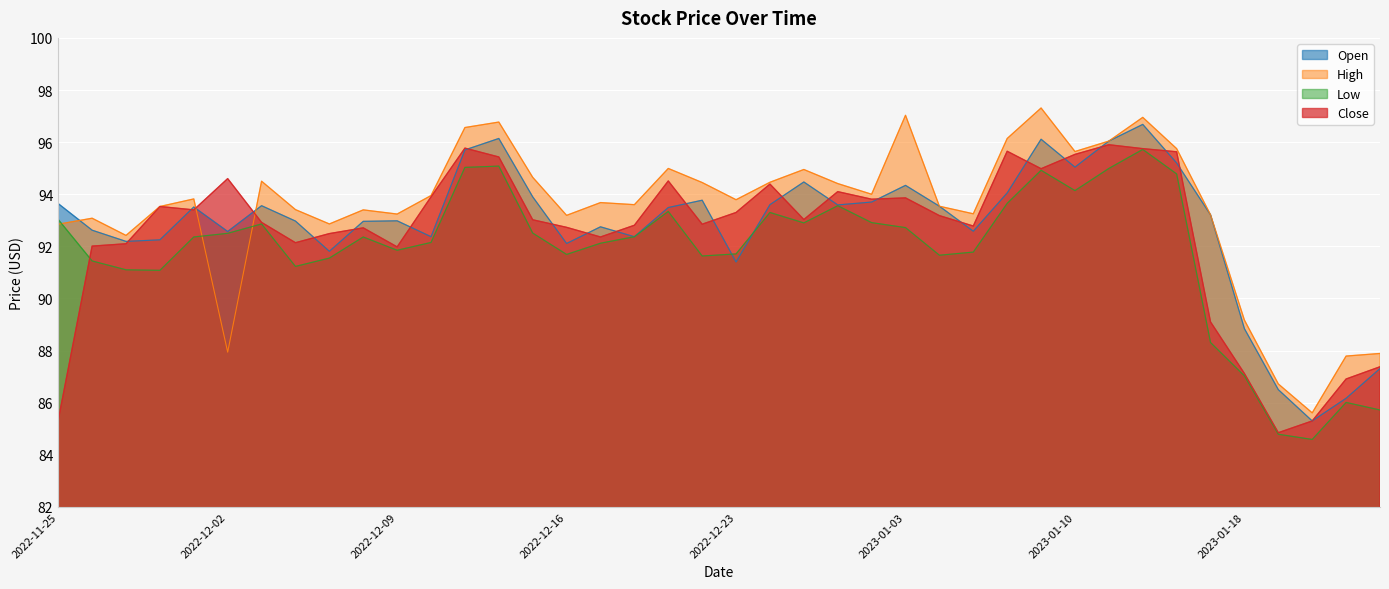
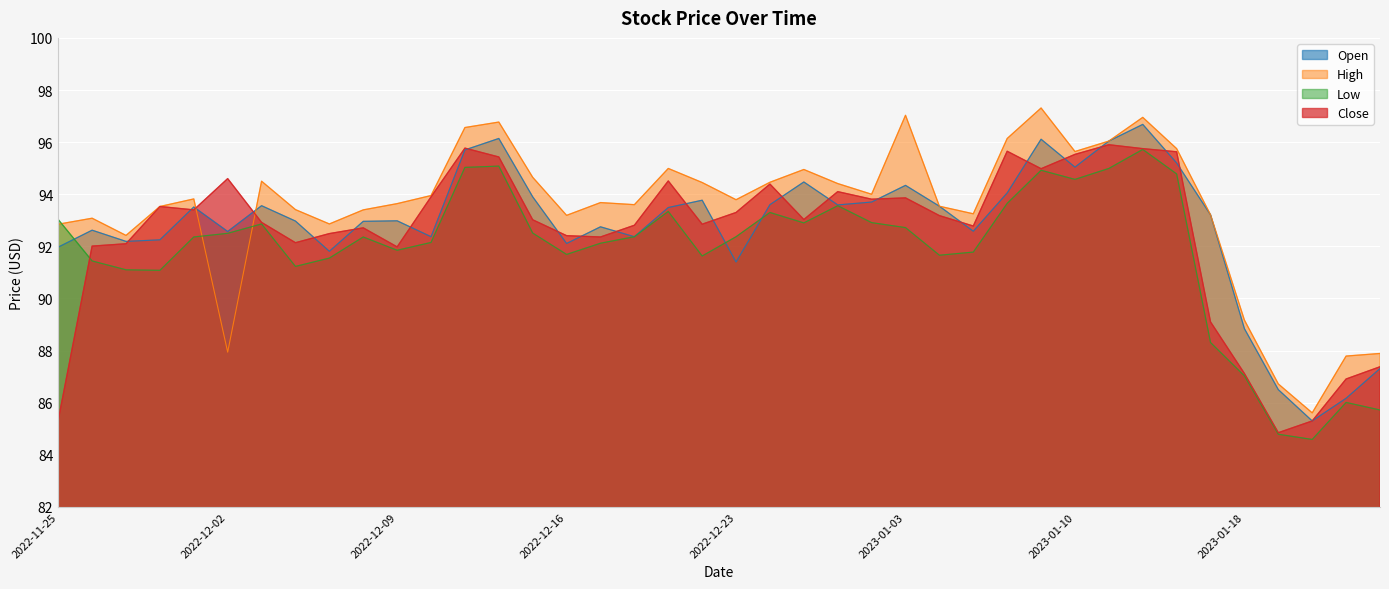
Open, 2022-11-25: 93.6 -> 92.0
High, 2022-12-09: 93.2 -> 93.6
Close, 2022-12-16: 92.7 -> 92.4
Low, 2022-12-23: 91.7 -> 92.4
Low, 2023-01-10: 94.1 -> 94.6
